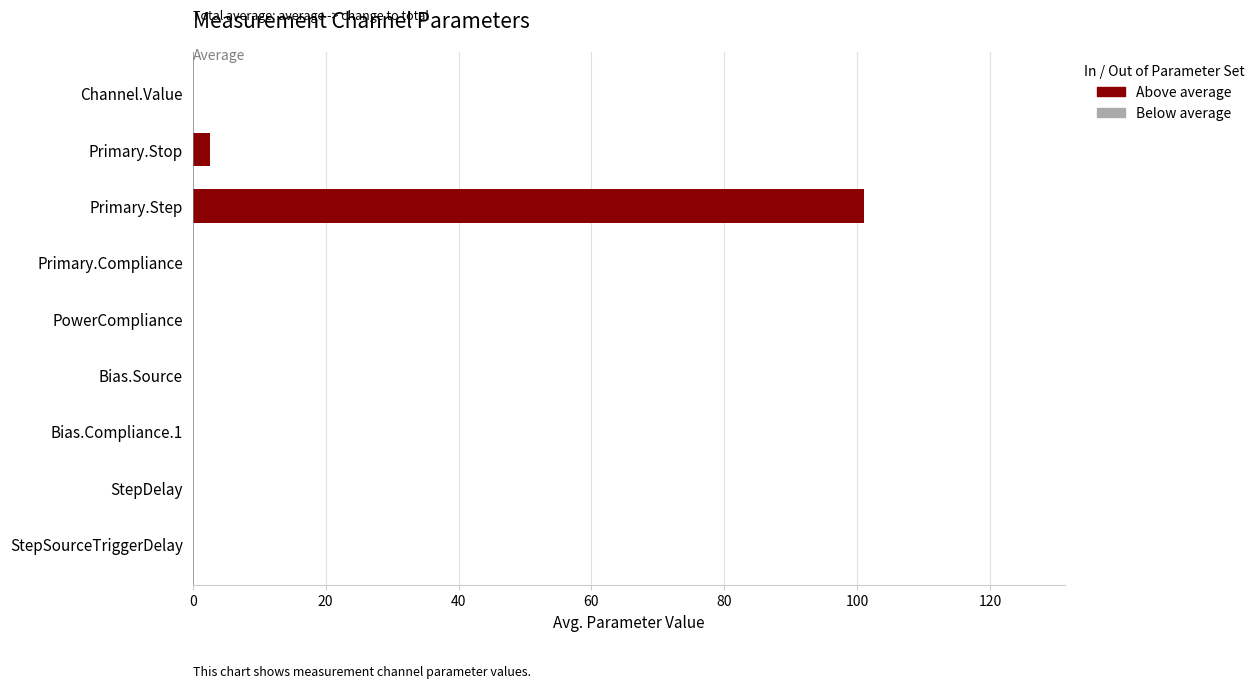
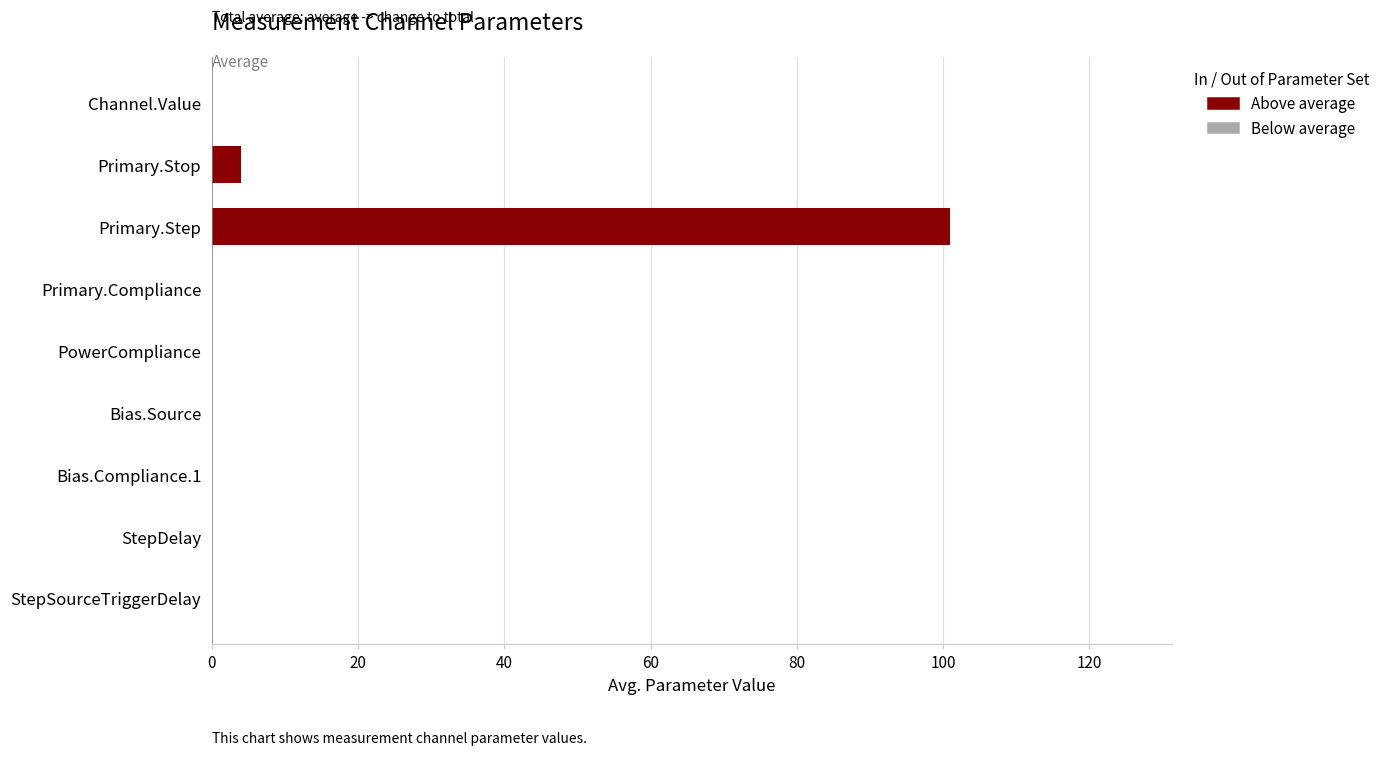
Above average, Primary.Stop: 3 -> 4
